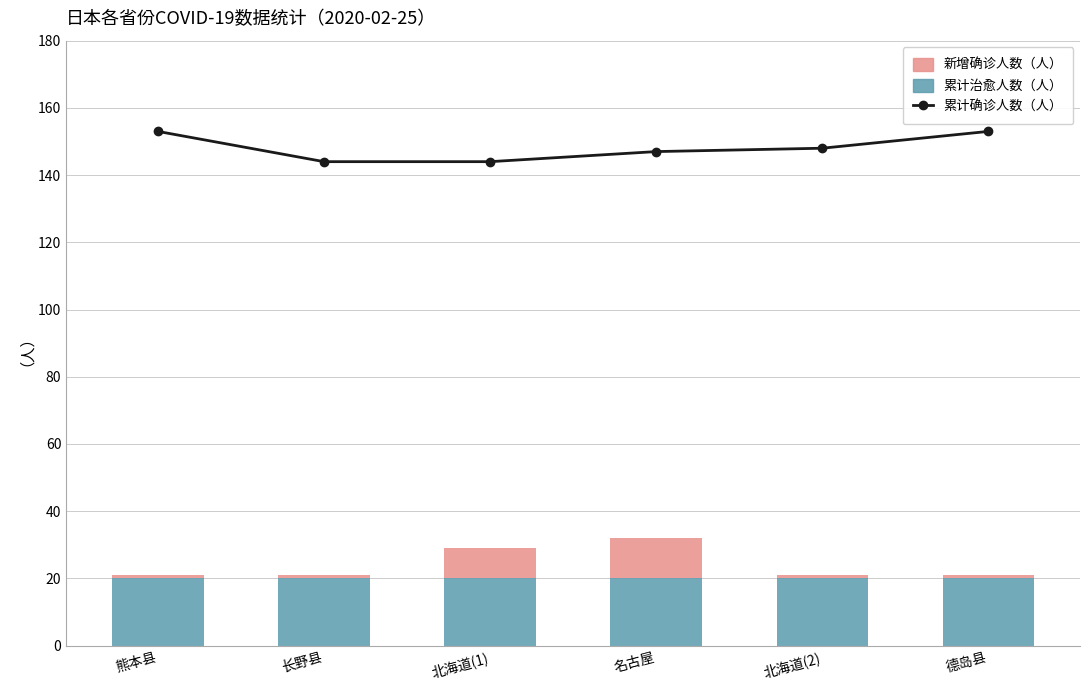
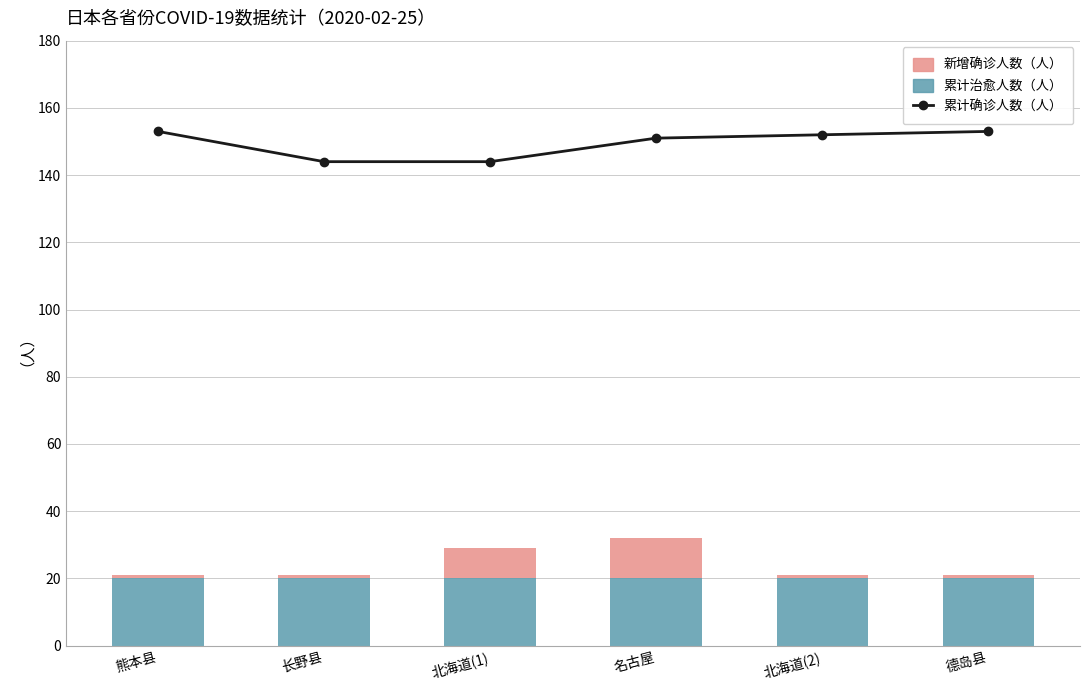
累计确诊人数（人）, 名古屋: 147 -> 151
累计确诊人数（人）, 北海道(2): 148 -> 152
